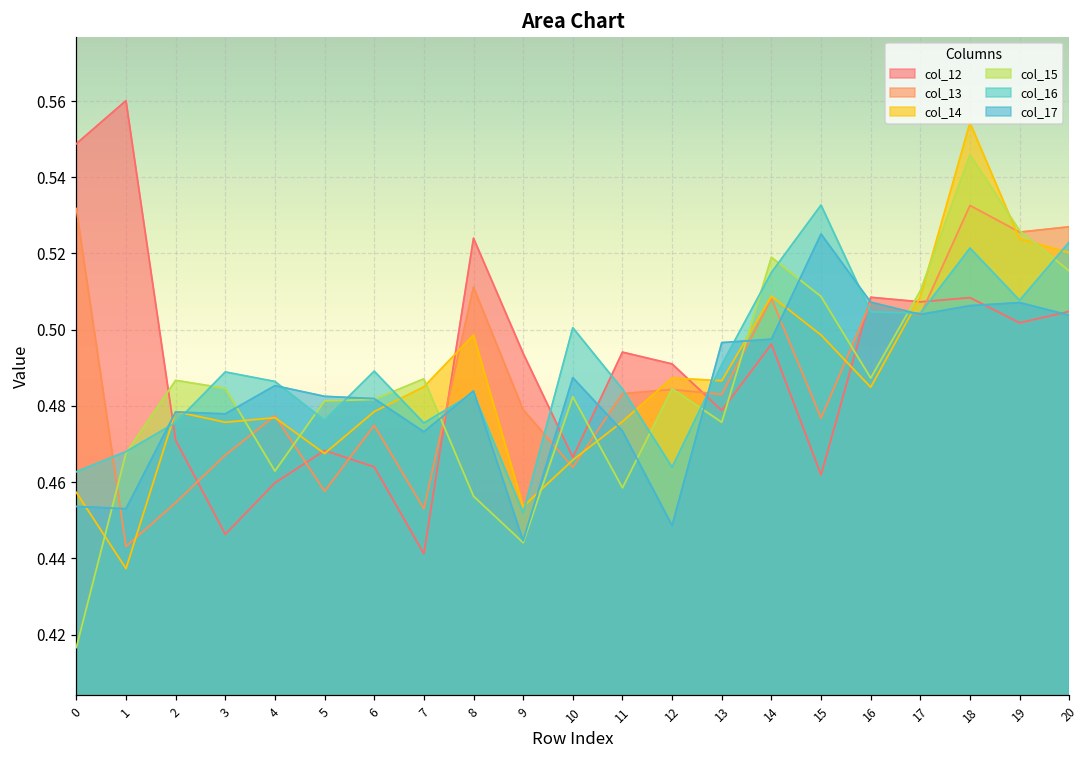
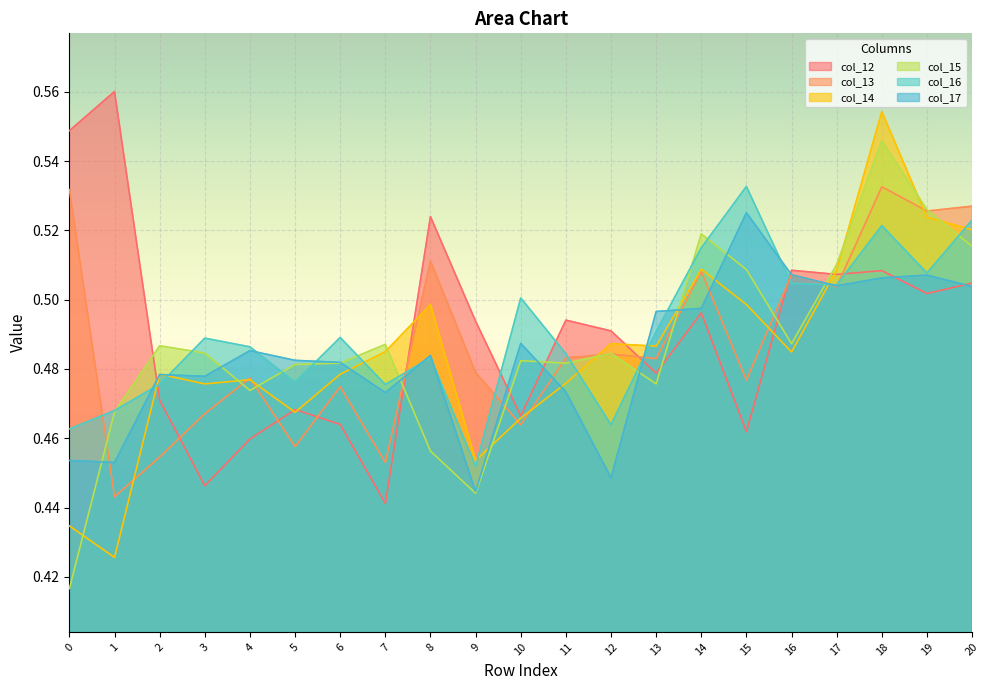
col_14, 0: 0.457 -> 0.435
col_14, 1: 0.437 -> 0.426
col_15, 4: 0.463 -> 0.474
col_15, 11: 0.459 -> 0.482
